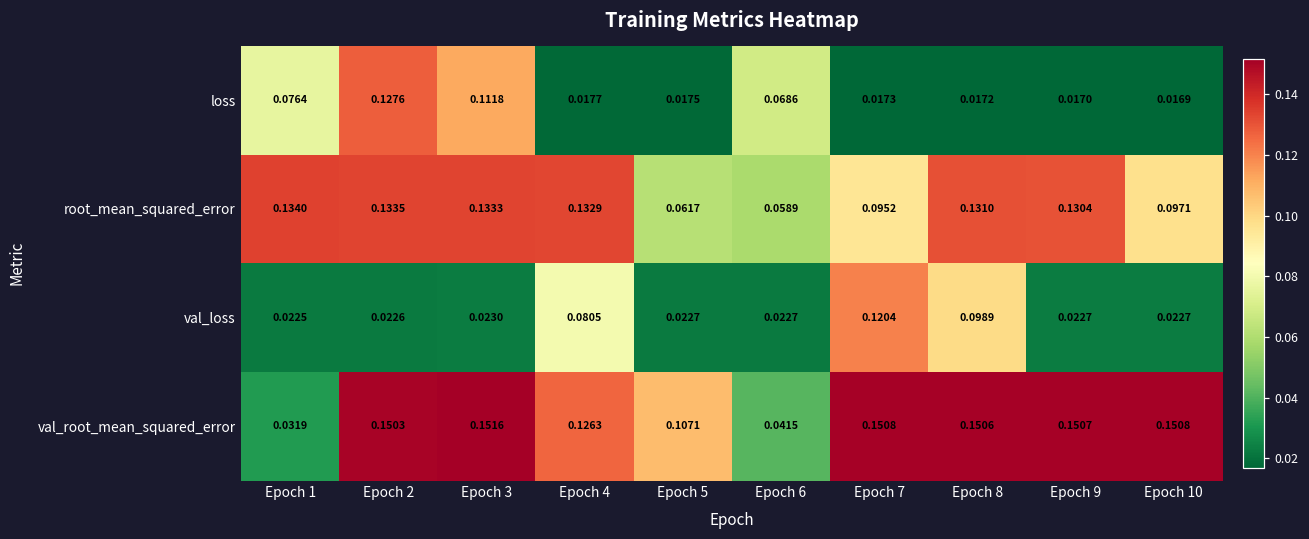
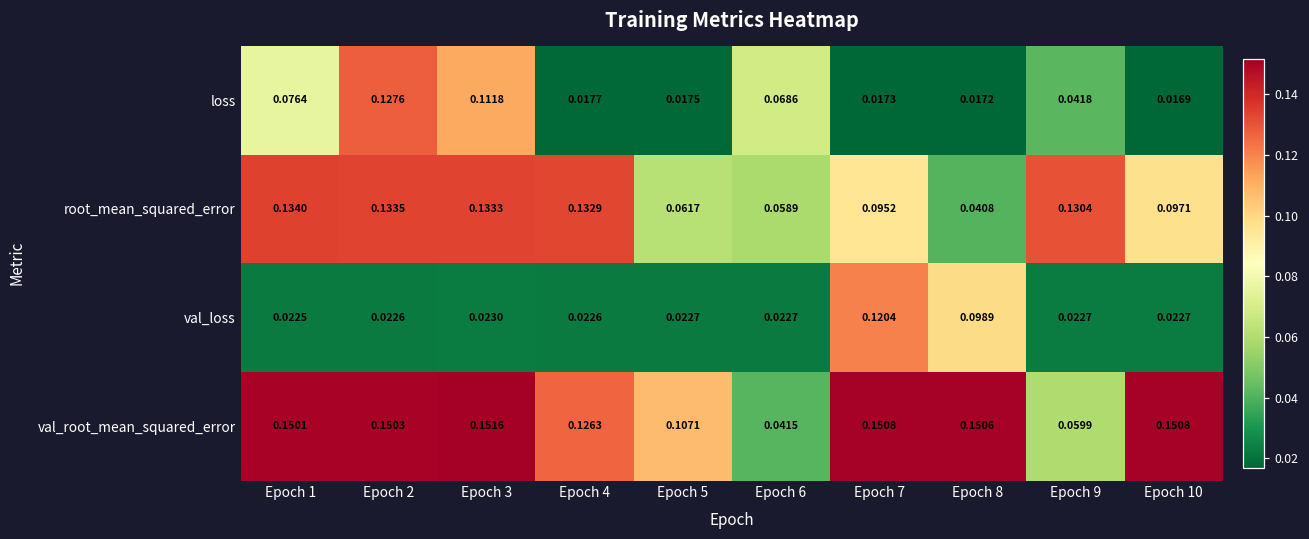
loss, Epoch 9: 0.0170 -> 0.0418
root_mean_squared_error, Epoch 8: 0.1310 -> 0.0408
val_loss, Epoch 4: 0.0805 -> 0.0226
val_root_mean_squared_error, Epoch 1: 0.0319 -> 0.1501
val_root_mean_squared_error, Epoch 9: 0.1507 -> 0.0599
